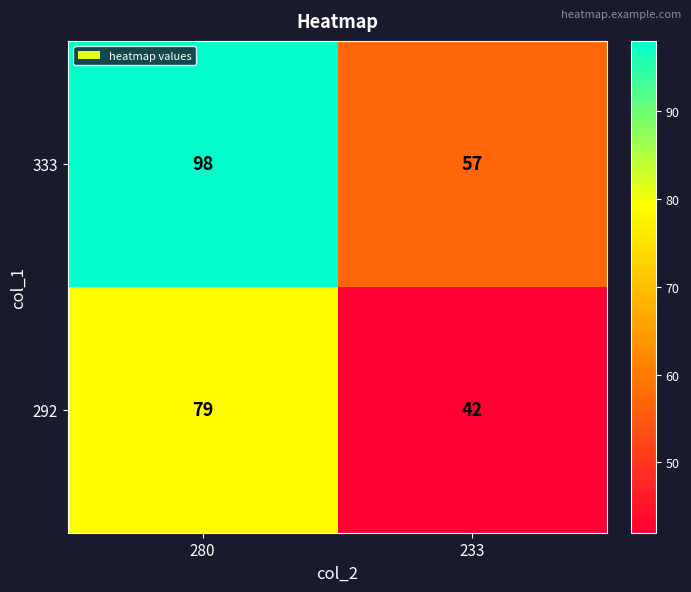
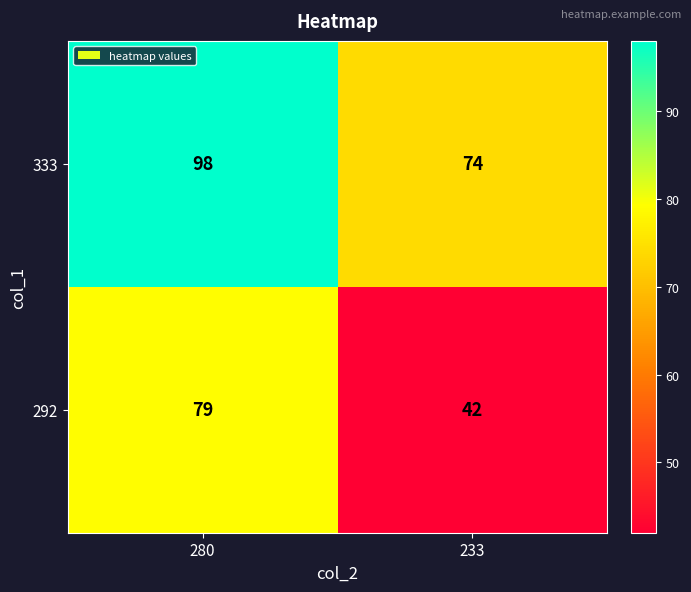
333, 233: 57 -> 74
